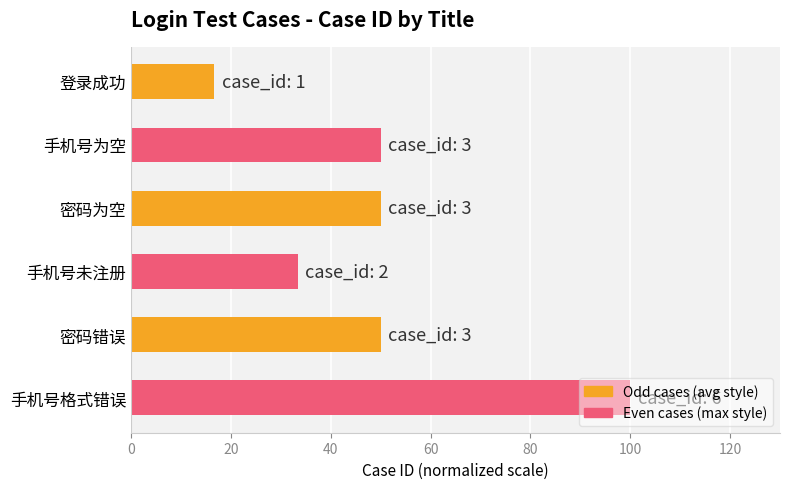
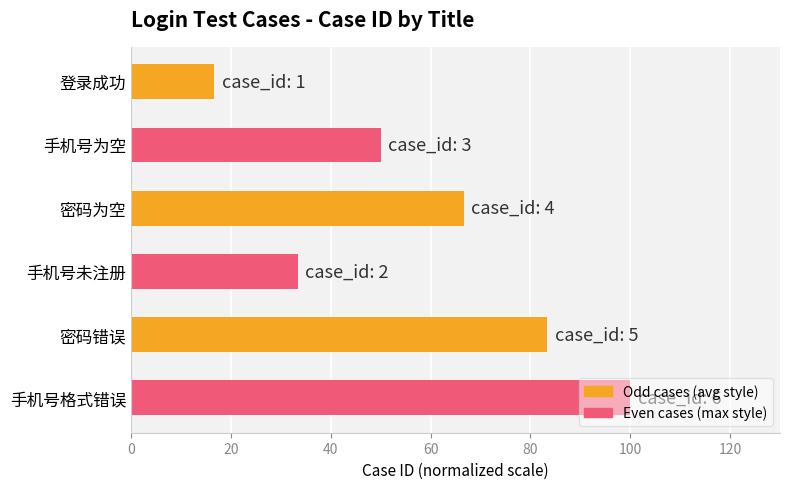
密码为空: 3 -> 4
密码错误: 3 -> 5
